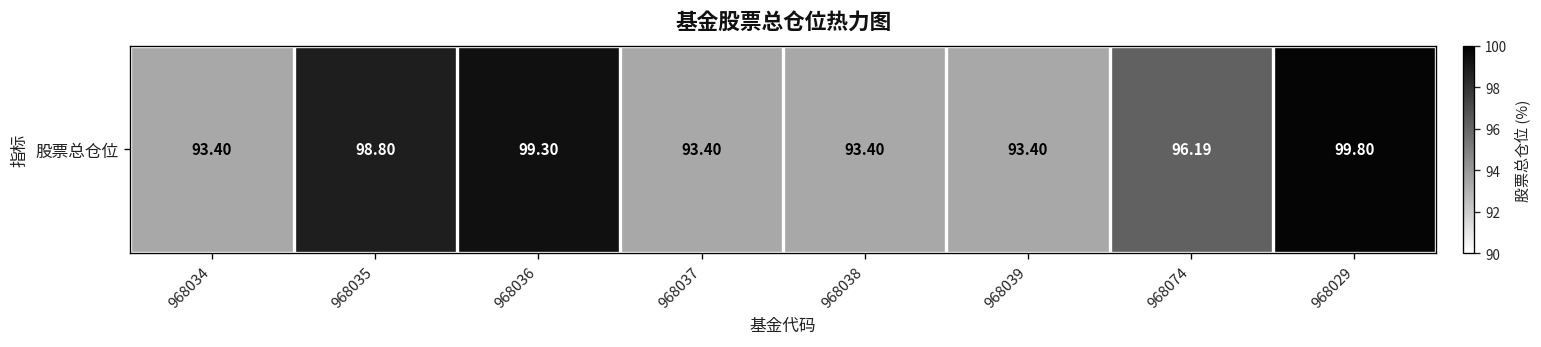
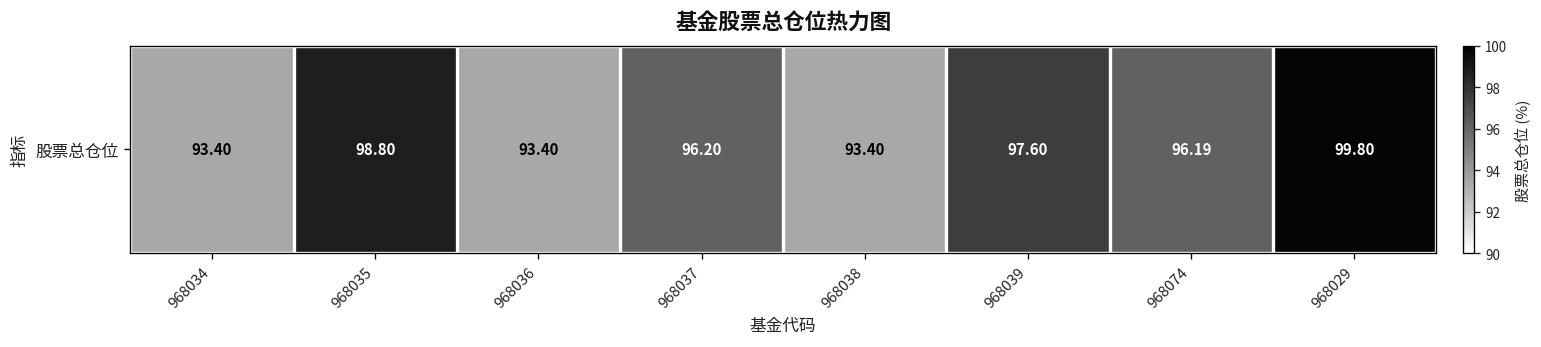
股票总仓位, 968036: 99.30 -> 93.40
股票总仓位, 968037: 93.40 -> 96.20
股票总仓位, 968039: 93.40 -> 97.60
